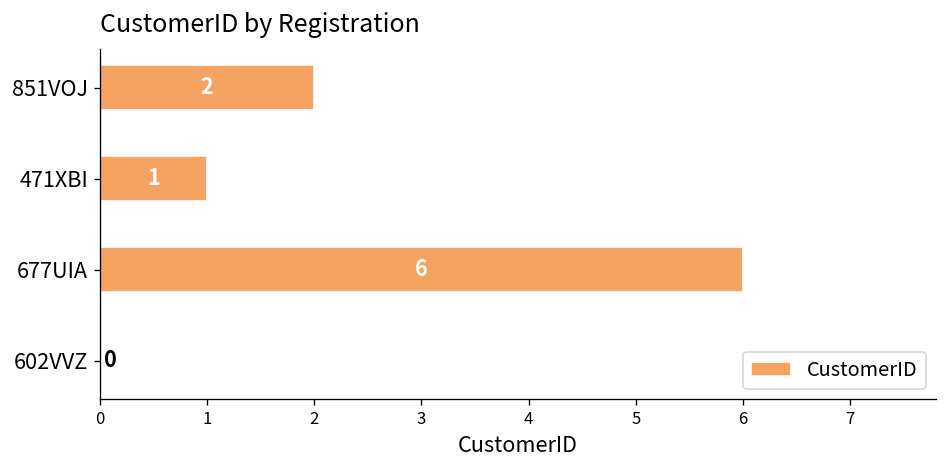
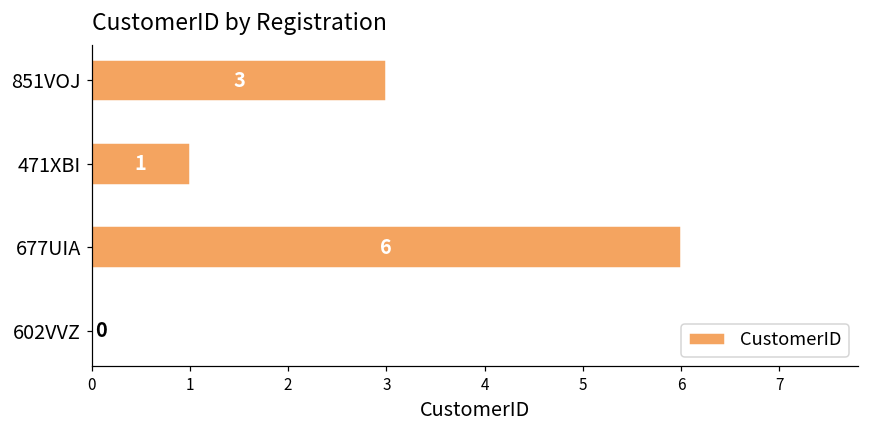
851VOJ: 2 -> 3
